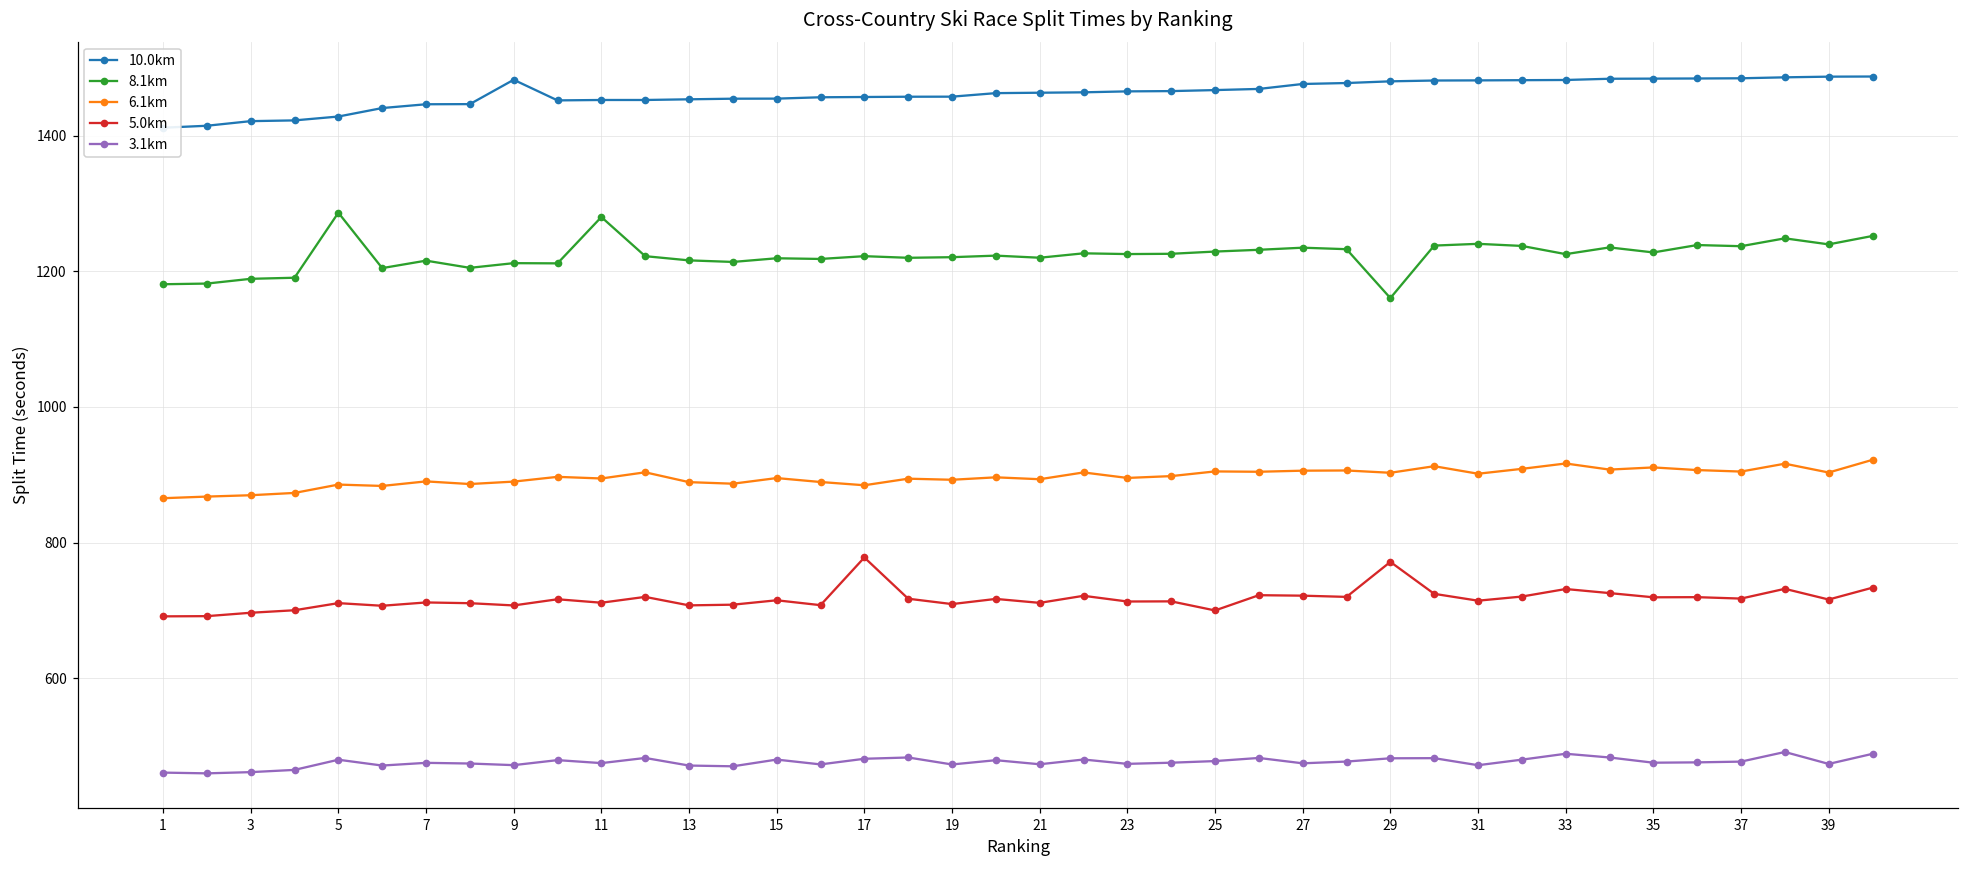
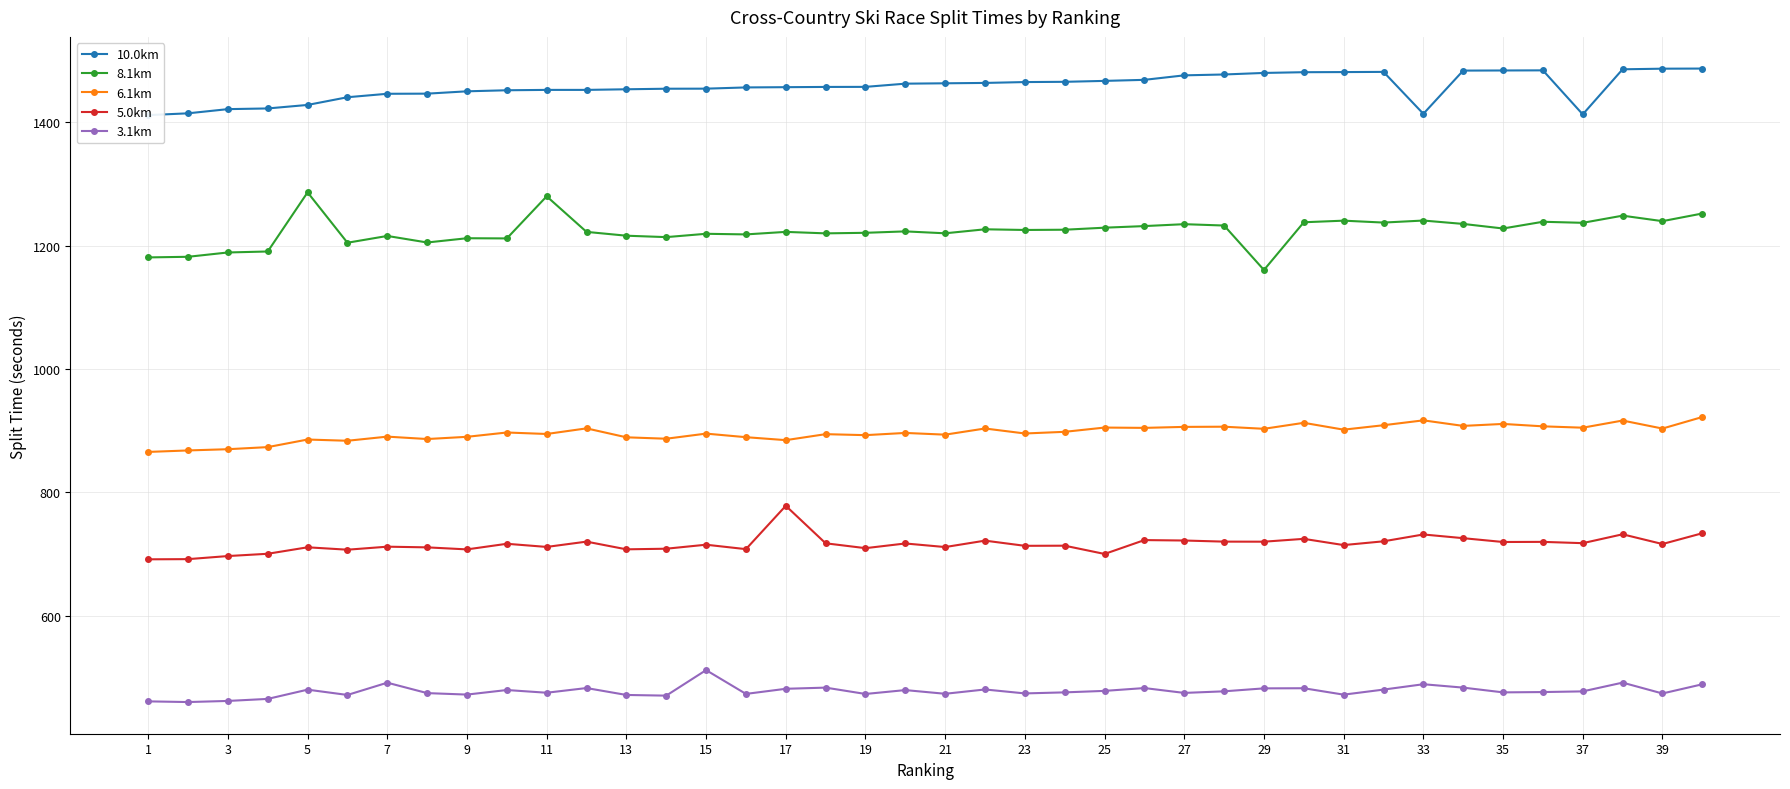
3.1km, 7: 480 -> 490
10.0km, 9: 1480 -> 1450
3.1km, 15: 480 -> 510
5.0km, 29: 770 -> 720
10.0km, 33: 1480 -> 1410
8.1km, 33: 1230 -> 1240
10.0km, 37: 1480 -> 1410
